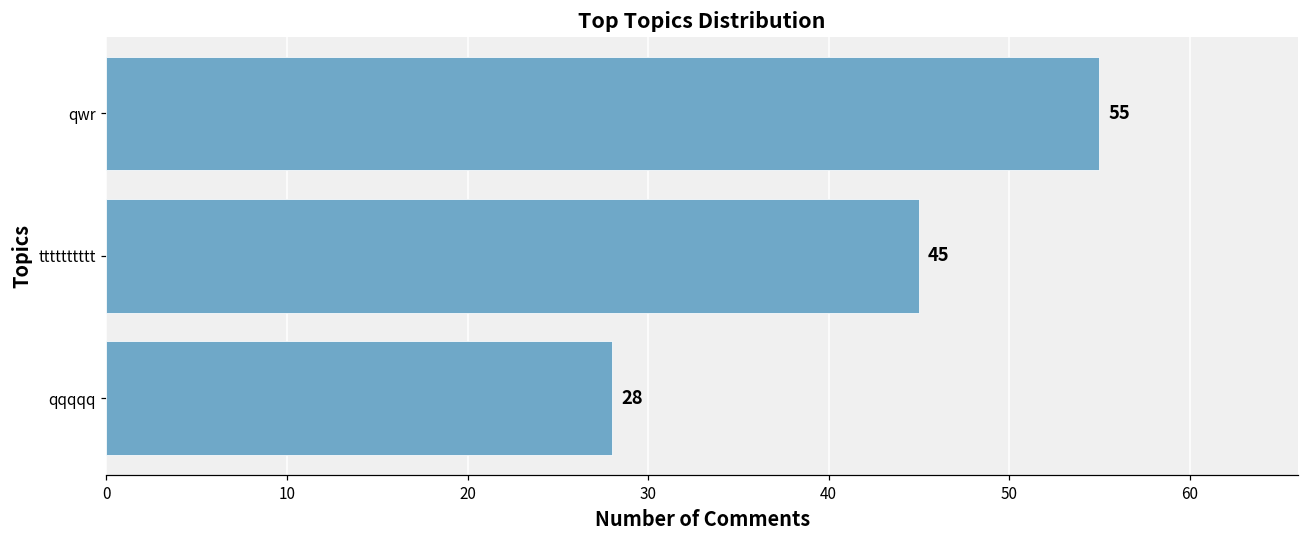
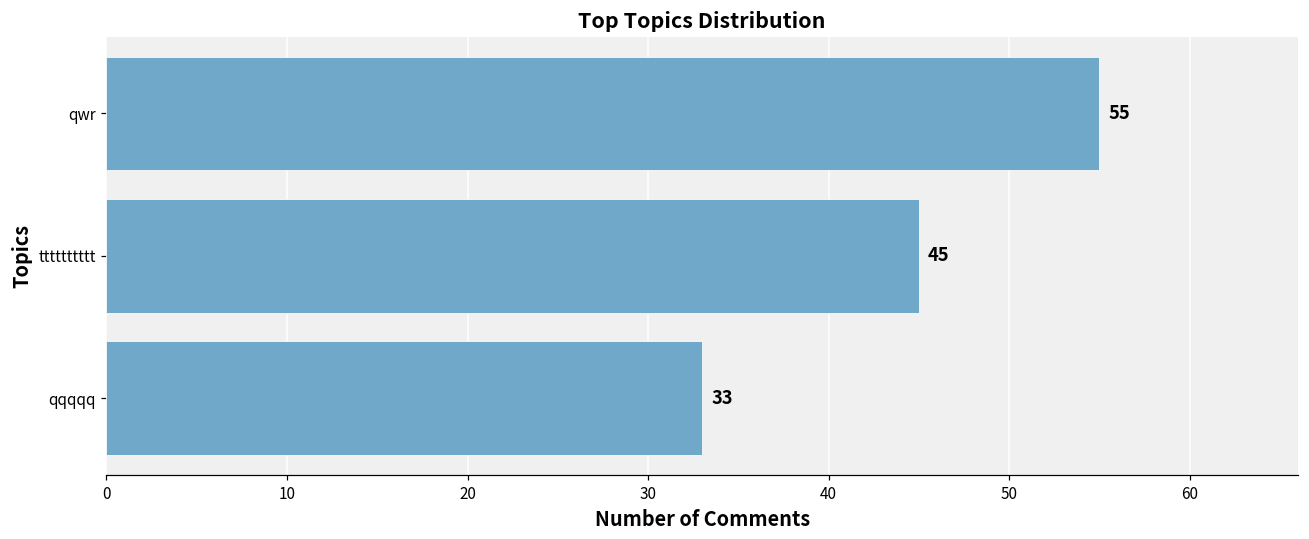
qqqqq: 28 -> 33
